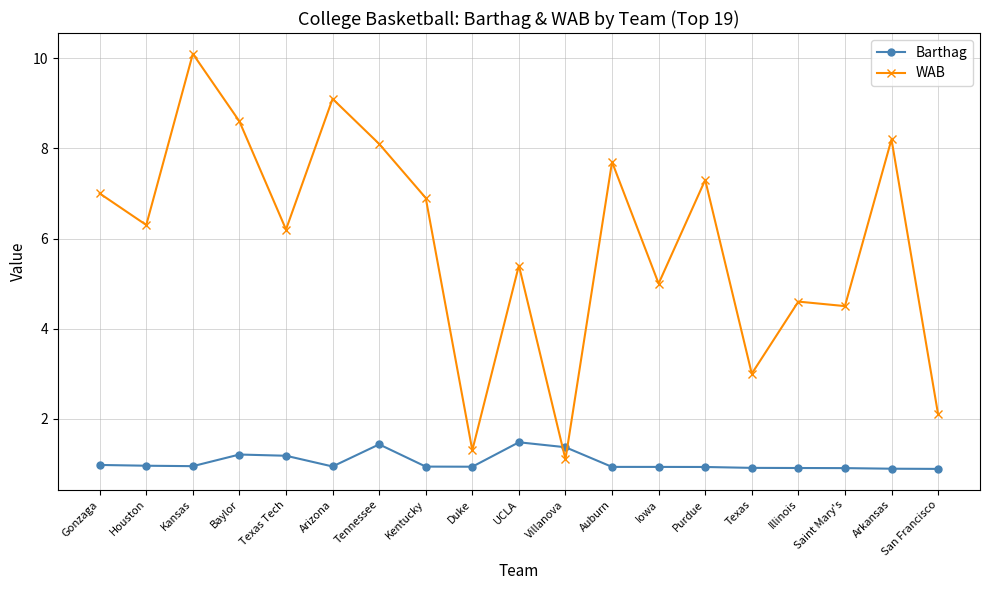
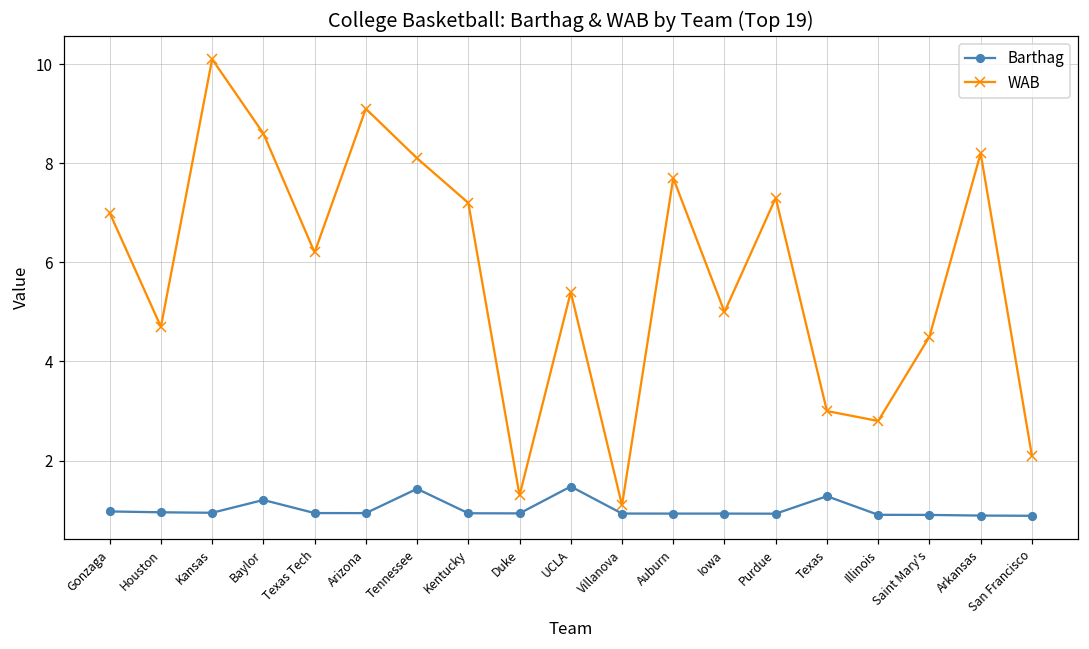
WAB, Houston: 6.3 -> 4.7
Barthag, Texas Tech: 1.2 -> 0.9
WAB, Kentucky: 6.9 -> 7.2
Barthag, Villanova: 1.4 -> 0.9
Barthag, Texas: 0.9 -> 1.3
WAB, Illinois: 4.6 -> 2.8
